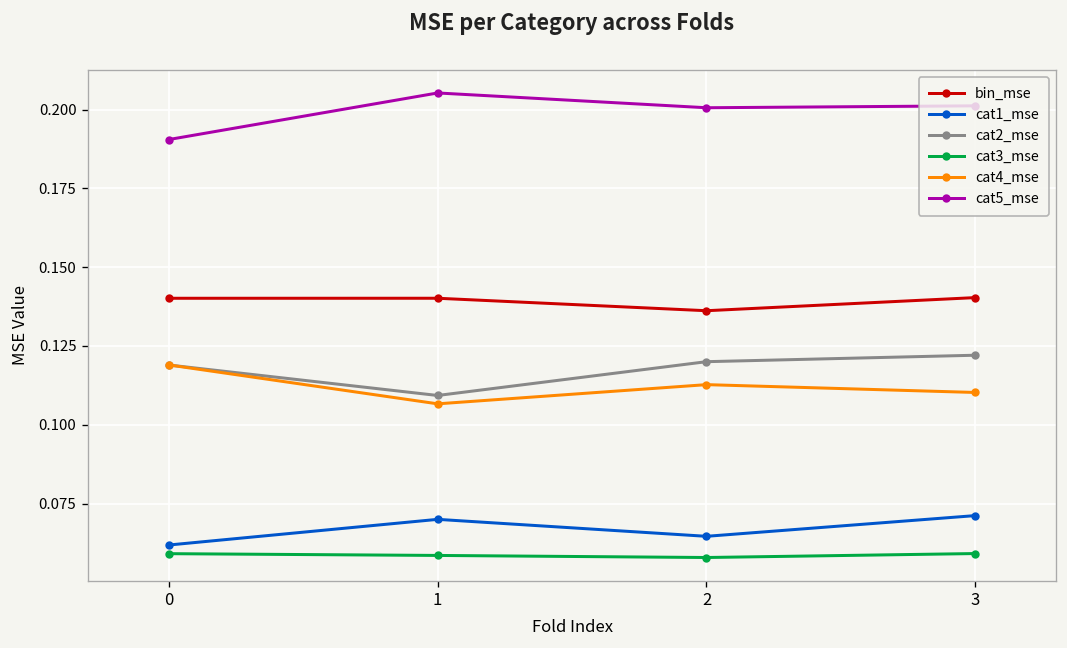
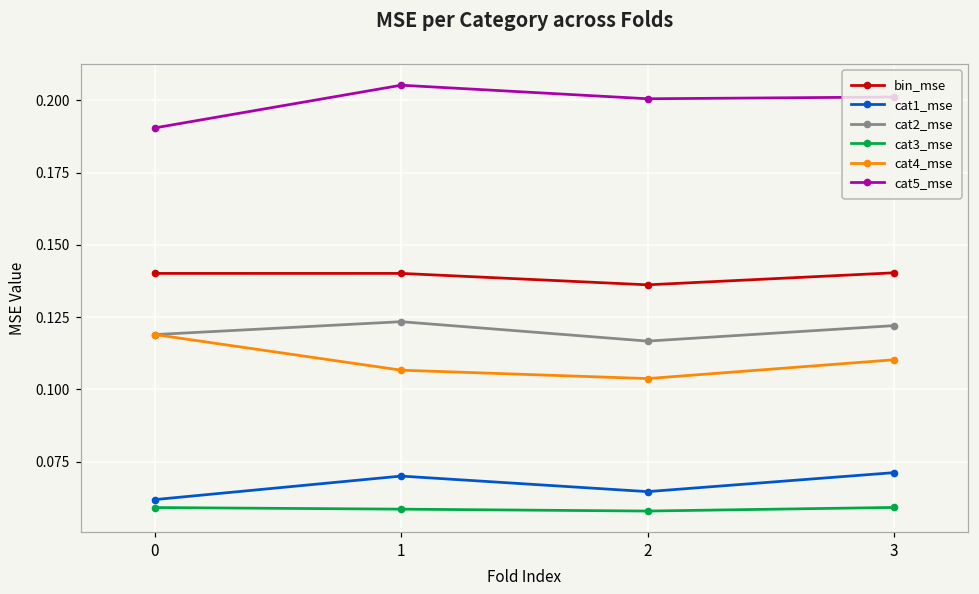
cat2_mse, 1: 0.109 -> 0.123
cat2_mse, 2: 0.120 -> 0.117
cat4_mse, 2: 0.113 -> 0.104
